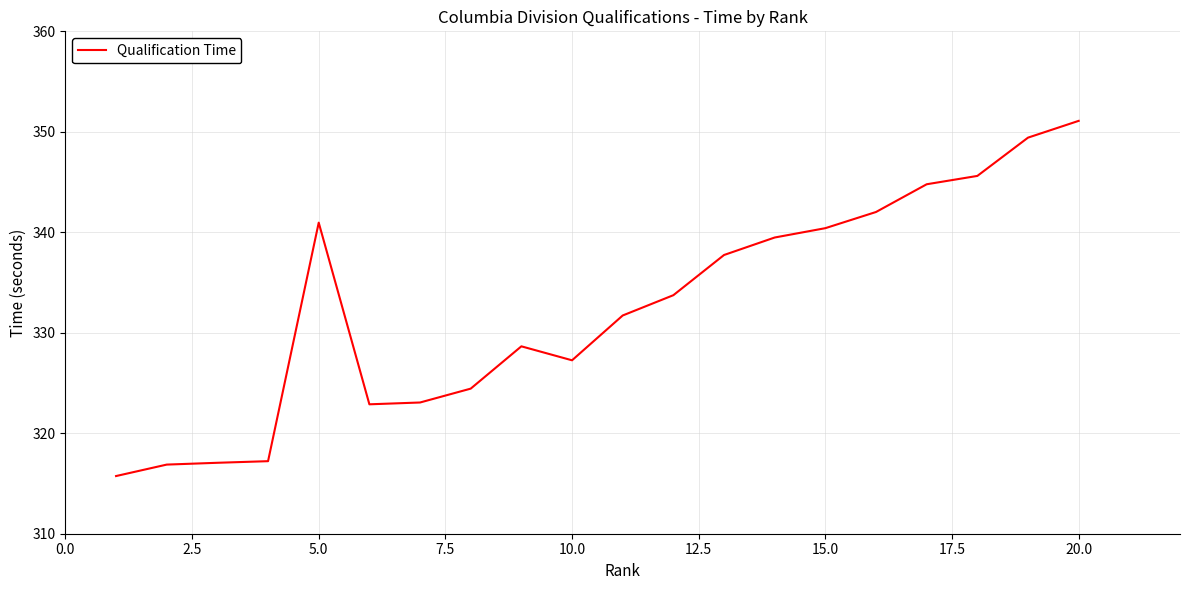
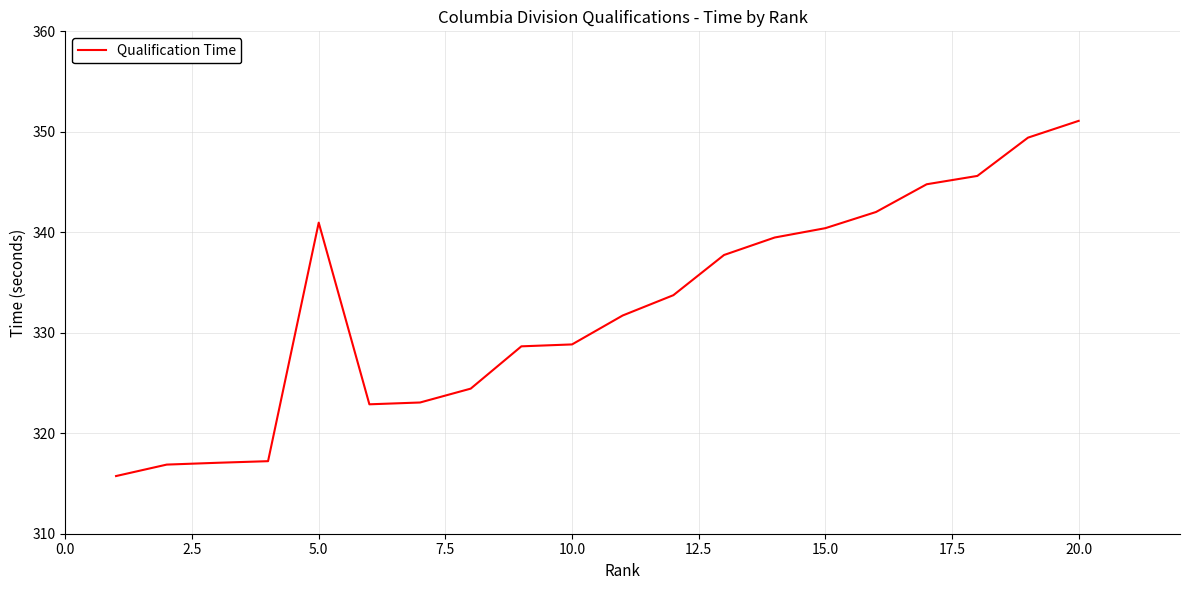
10.0: 327.3 -> 328.8
